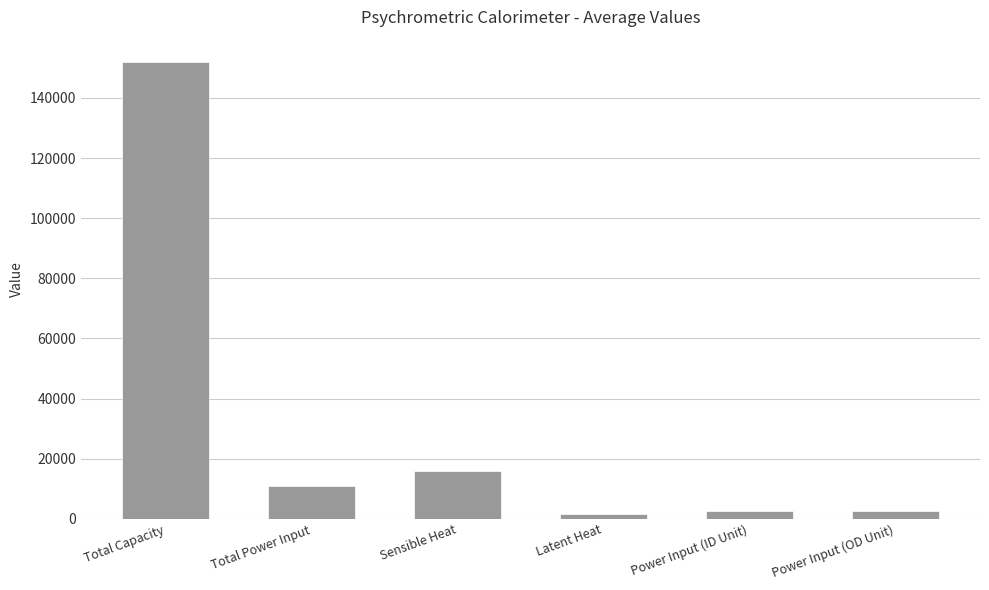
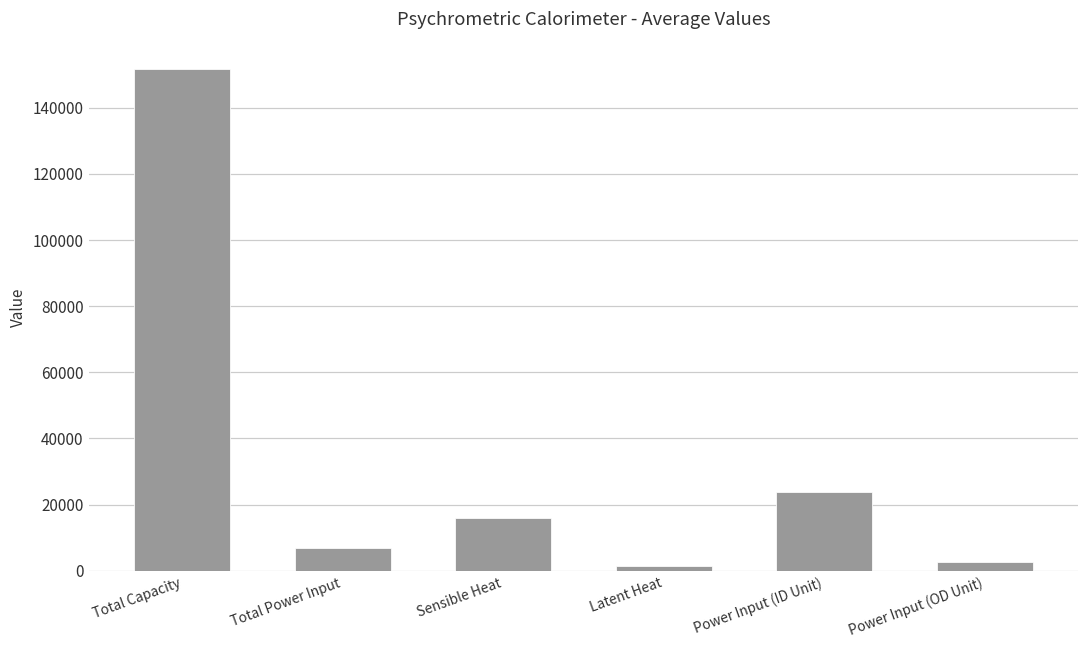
Total Power Input: 11000 -> 7000
Power Input (ID Unit): 3000 -> 24000
